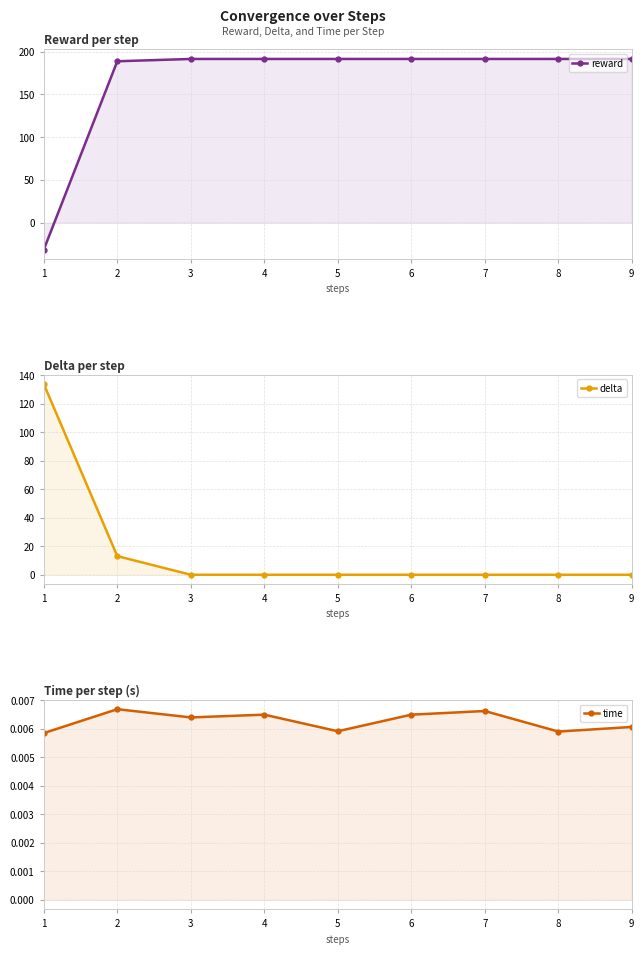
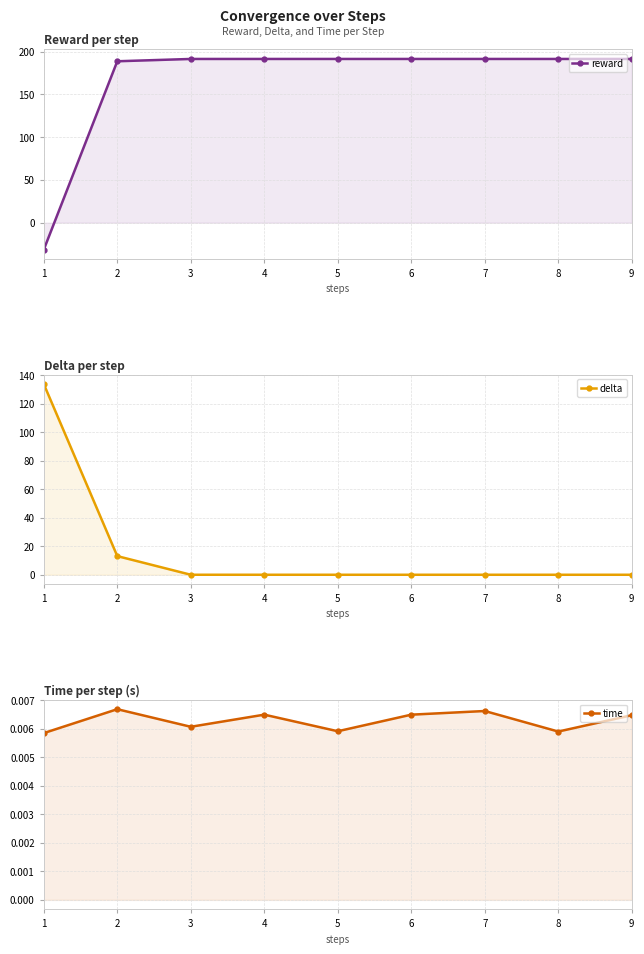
Time per step (s), 3: 0.0064 -> 0.0061
Time per step (s), 9: 0.0061 -> 0.0065
